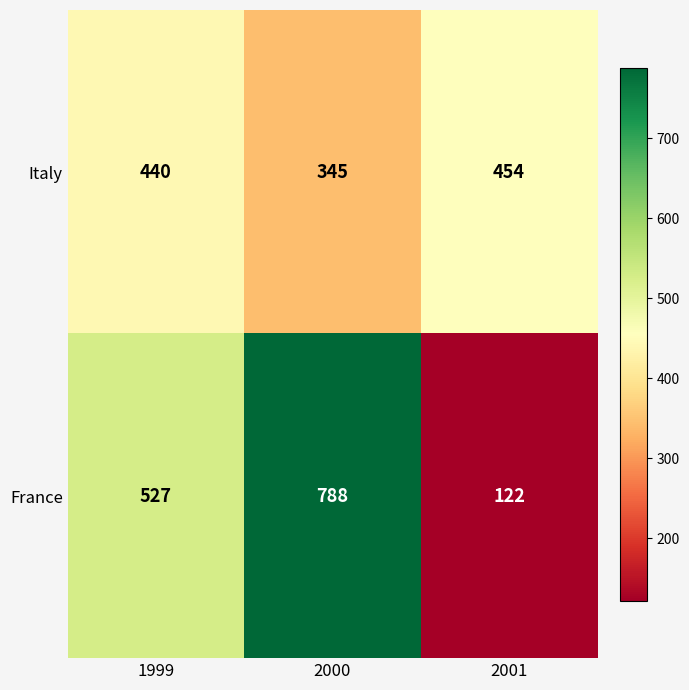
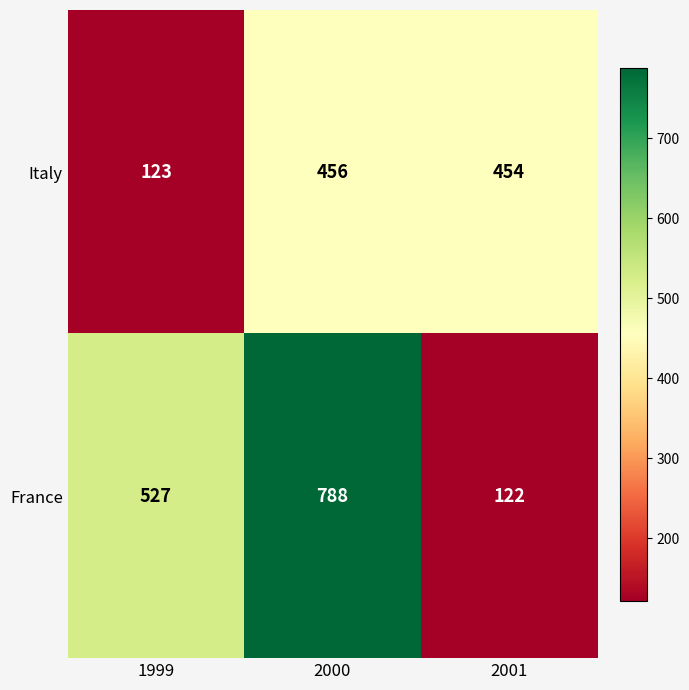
Italy, 1999: 440 -> 123
Italy, 2000: 345 -> 456
